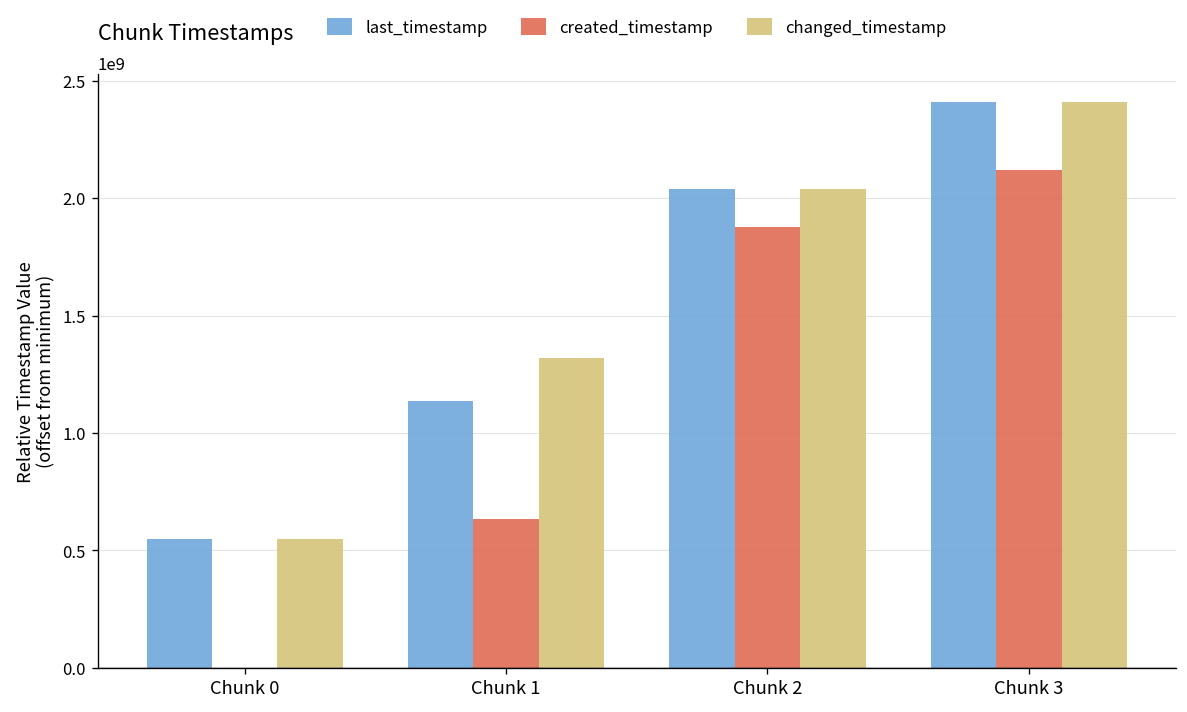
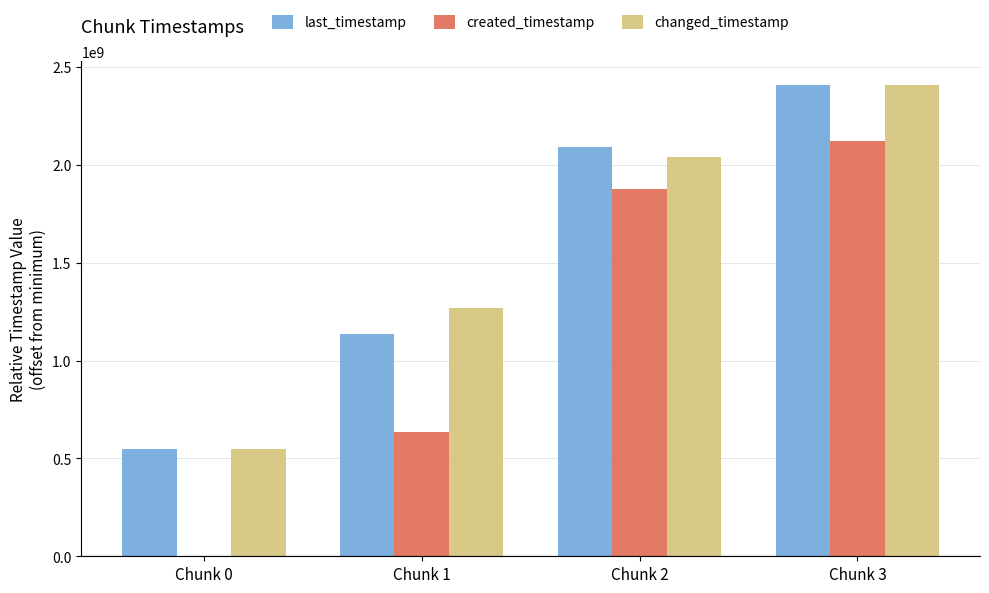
changed_timestamp, Chunk 1: 1320000000 -> 1270000000
last_timestamp, Chunk 2: 2040000000 -> 2090000000
